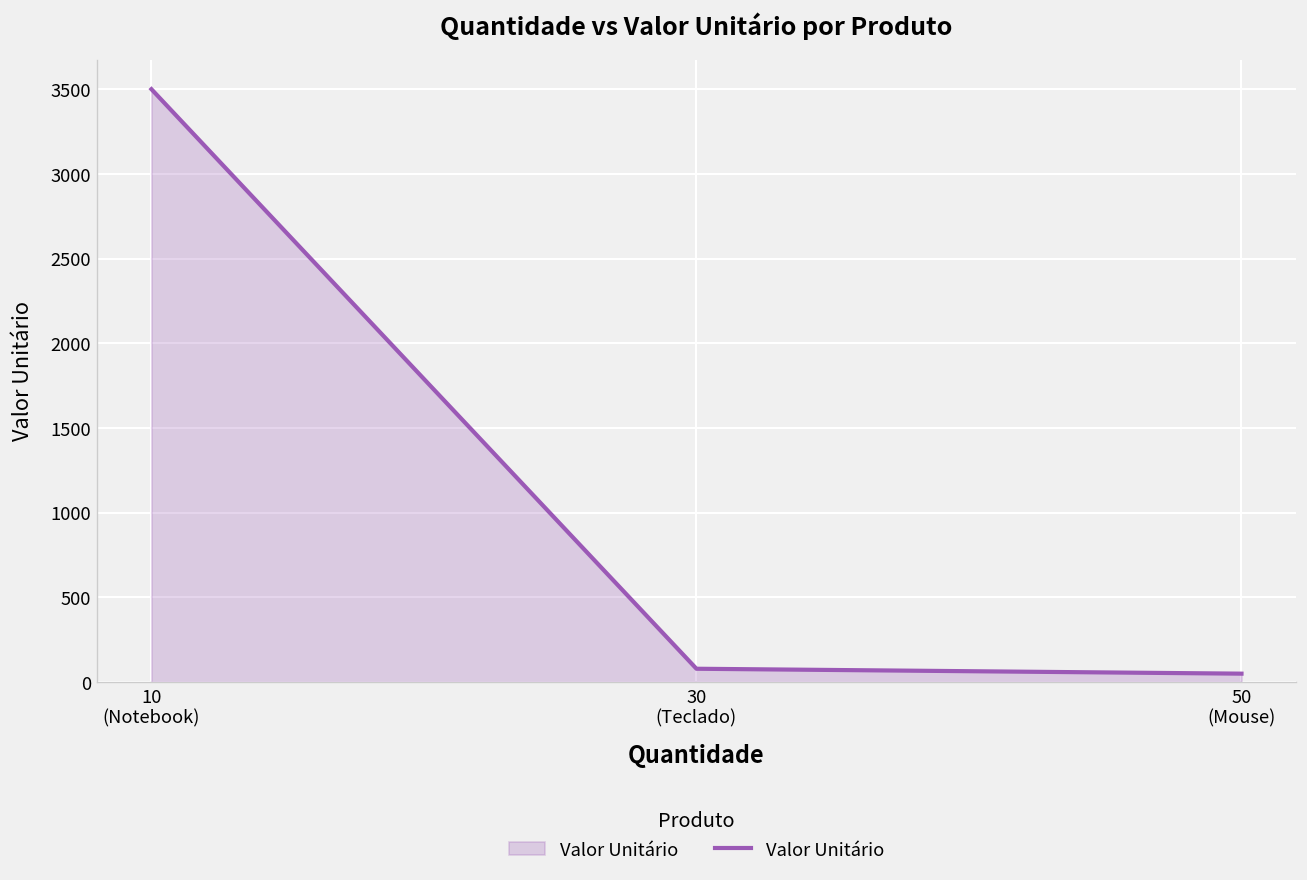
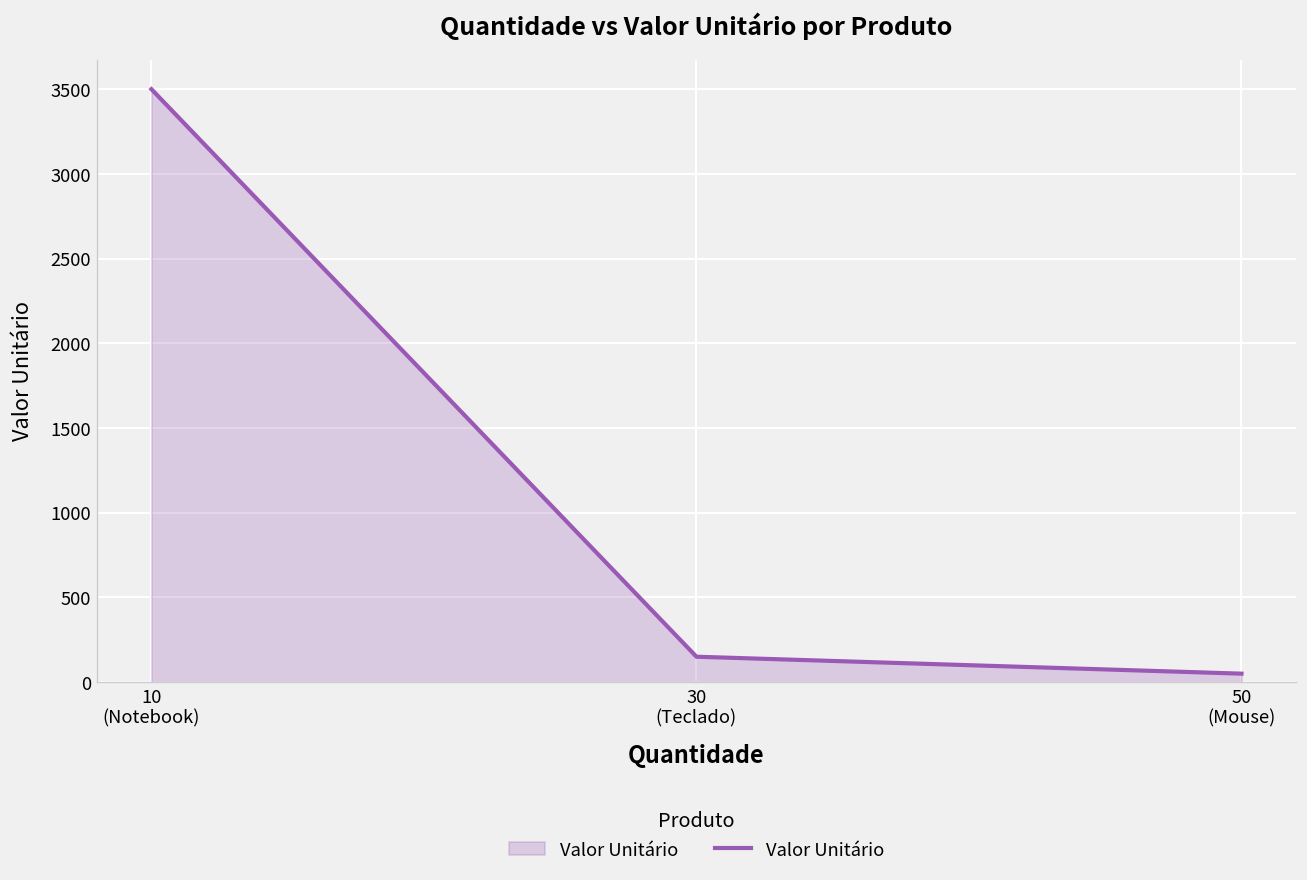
30 (Teclado): 80 -> 150
